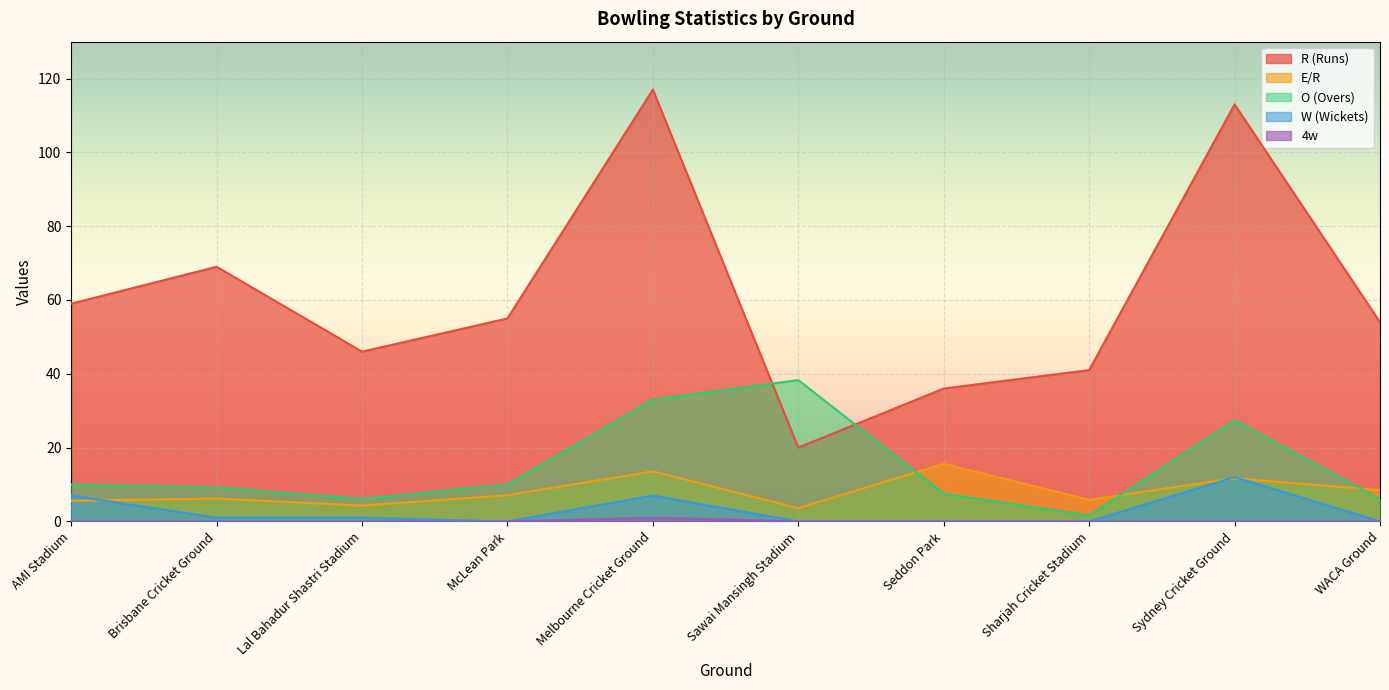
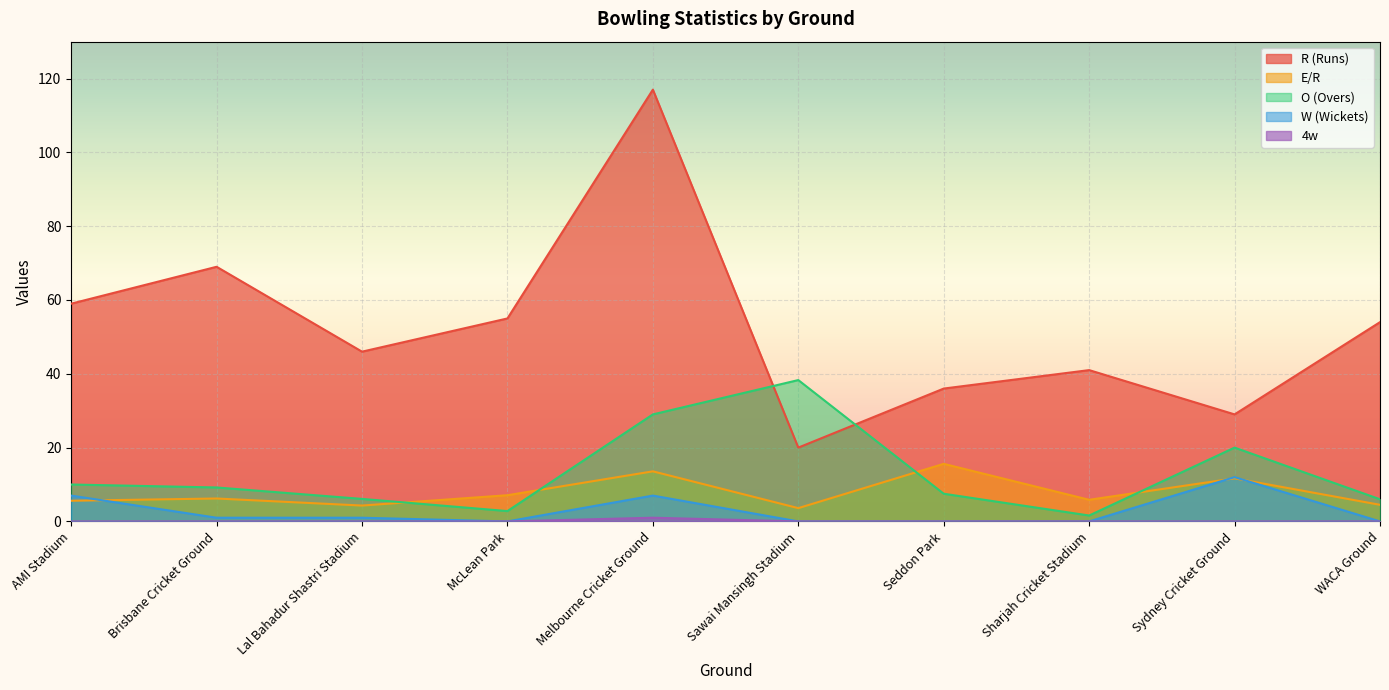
O (Overs), McLean Park: 10 -> 3
O (Overs), Melbourne Cricket Ground: 33 -> 29
R (Runs), Sydney Cricket Ground: 113 -> 29
O (Overs), Sydney Cricket Ground: 27 -> 20
E/R, WACA Ground: 9 -> 5
